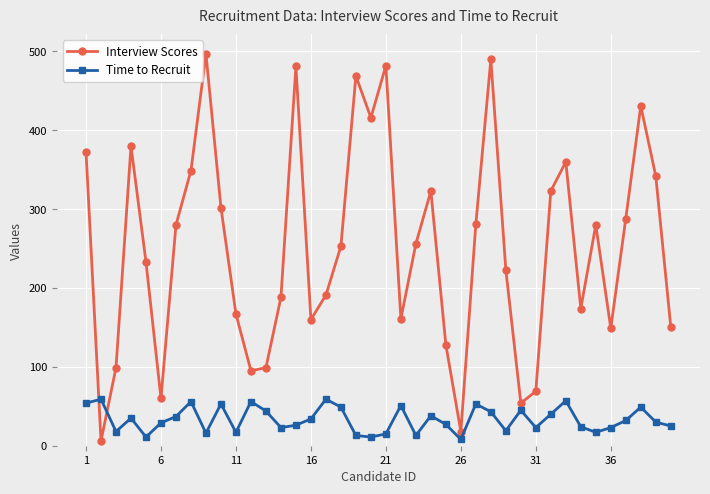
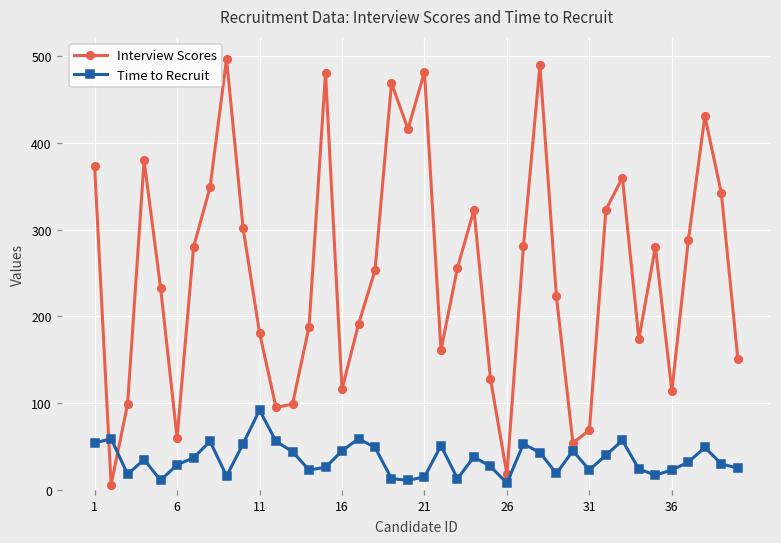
Interview Scores, 11: 170 -> 180
Time to Recruit, 11: 20 -> 90
Interview Scores, 16: 160 -> 120
Time to Recruit, 16: 30 -> 50
Interview Scores, 36: 150 -> 110
